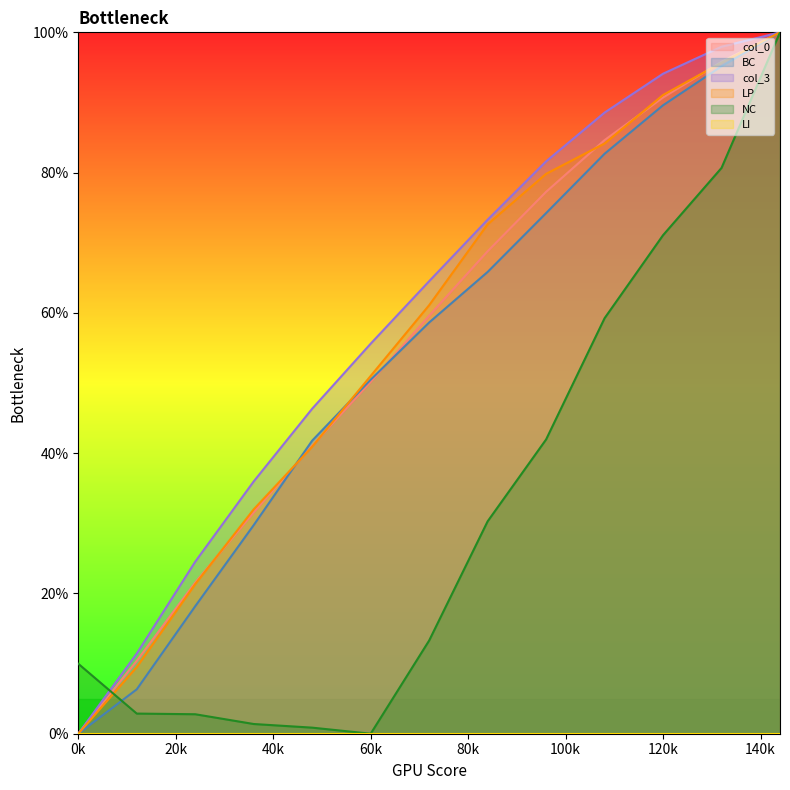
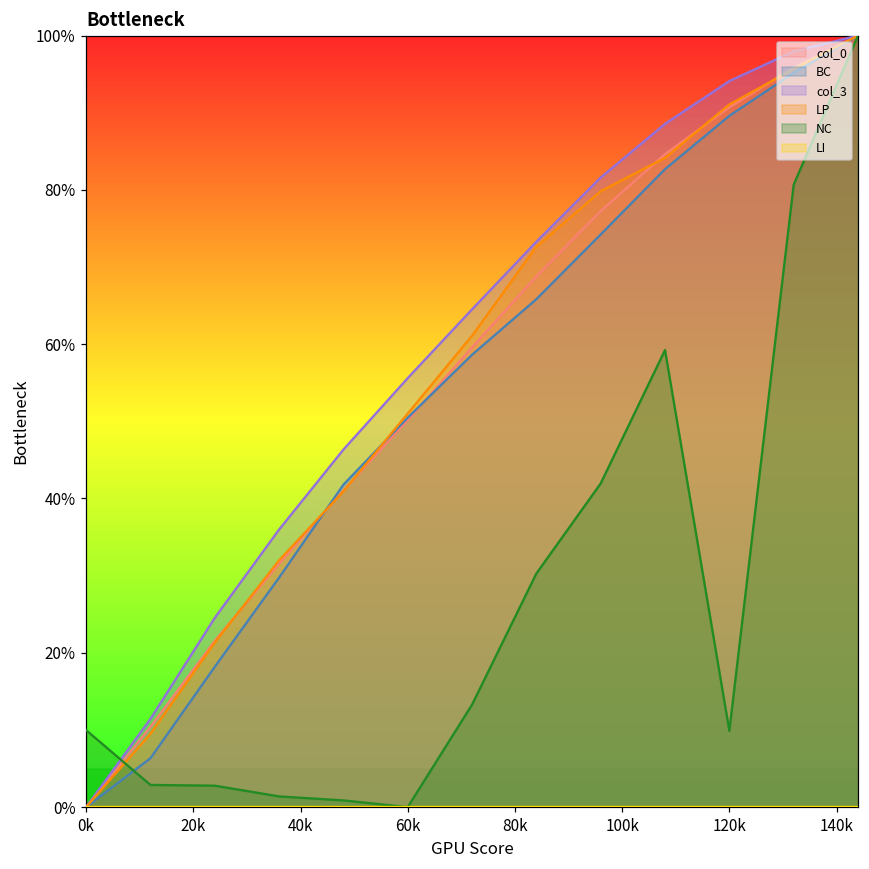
NC, 120k: 71% -> 10%
